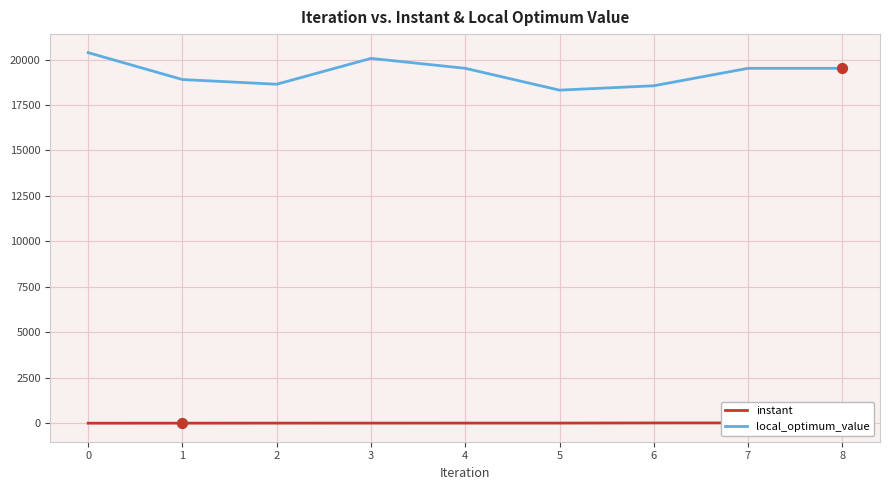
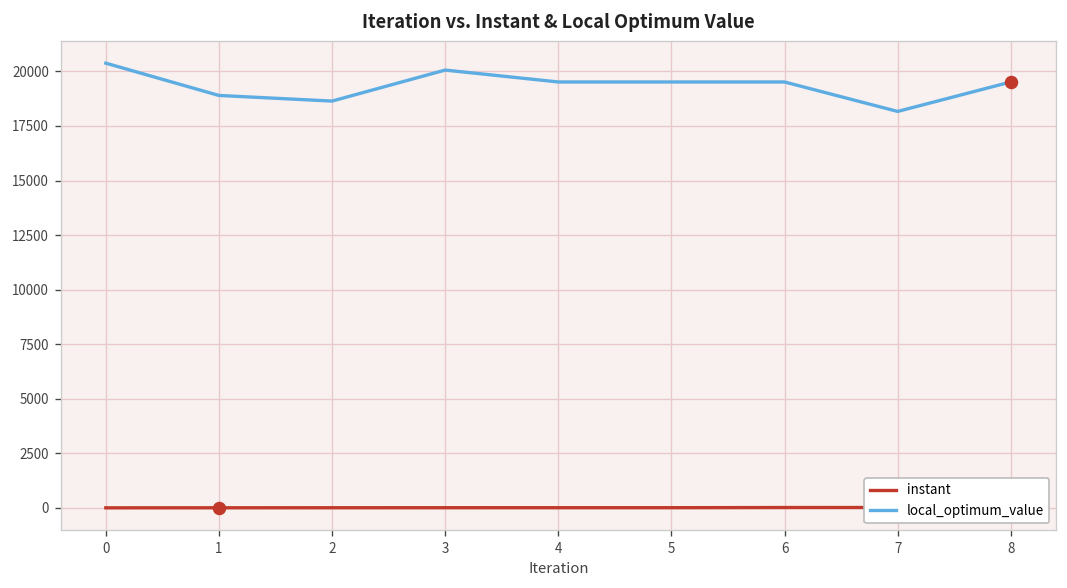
local_optimum_value, 5: 18300 -> 19500
local_optimum_value, 6: 18600 -> 19500
local_optimum_value, 7: 19500 -> 18200
